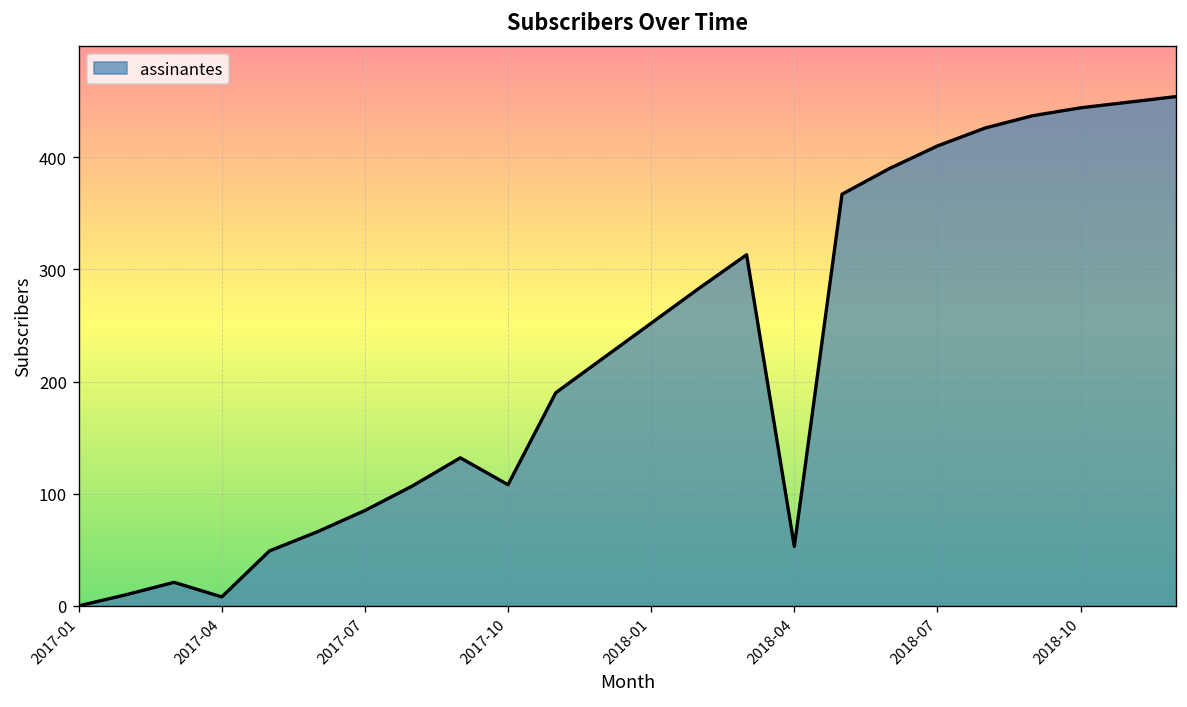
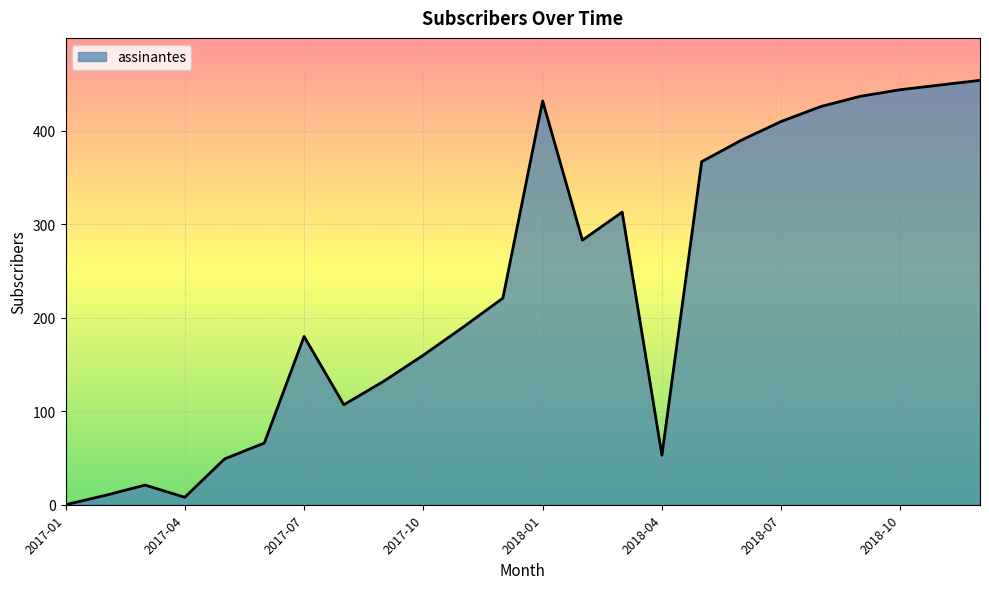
2017-07: 90 -> 180
2017-10: 110 -> 160
2018-01: 250 -> 430
